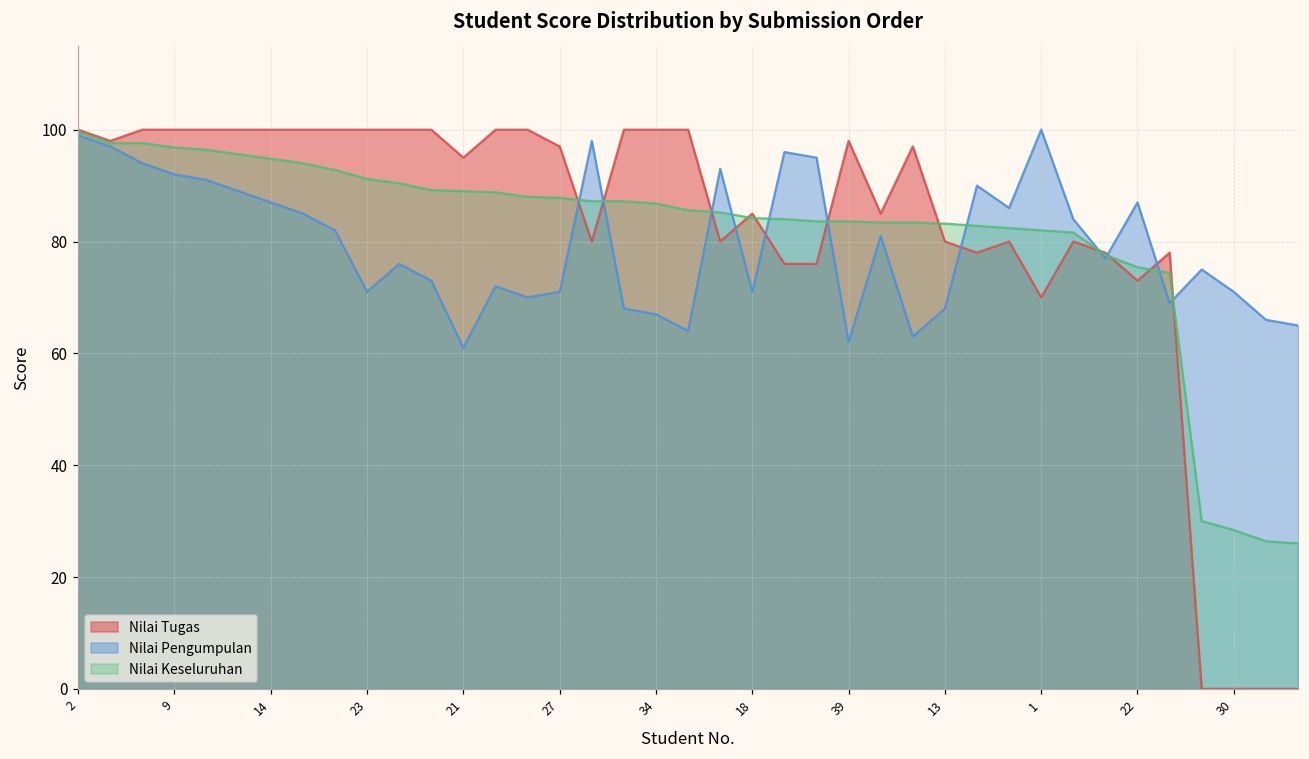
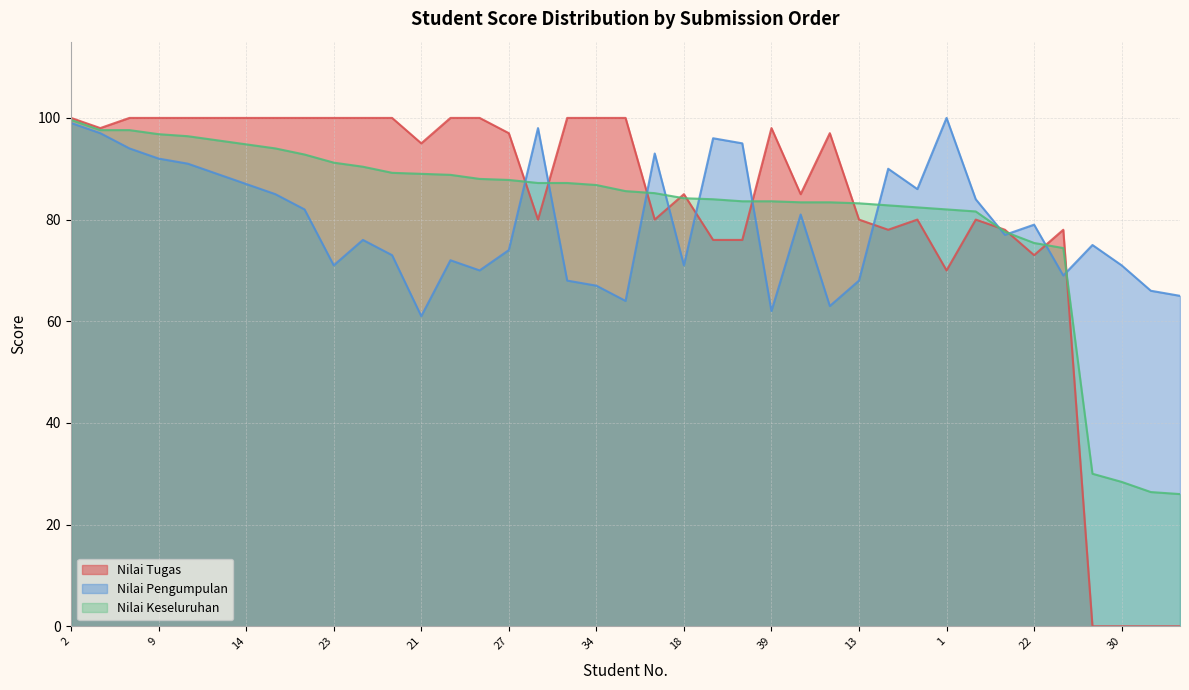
Nilai Pengumpulan, 27: 71 -> 74
Nilai Pengumpulan, 22: 87 -> 79
